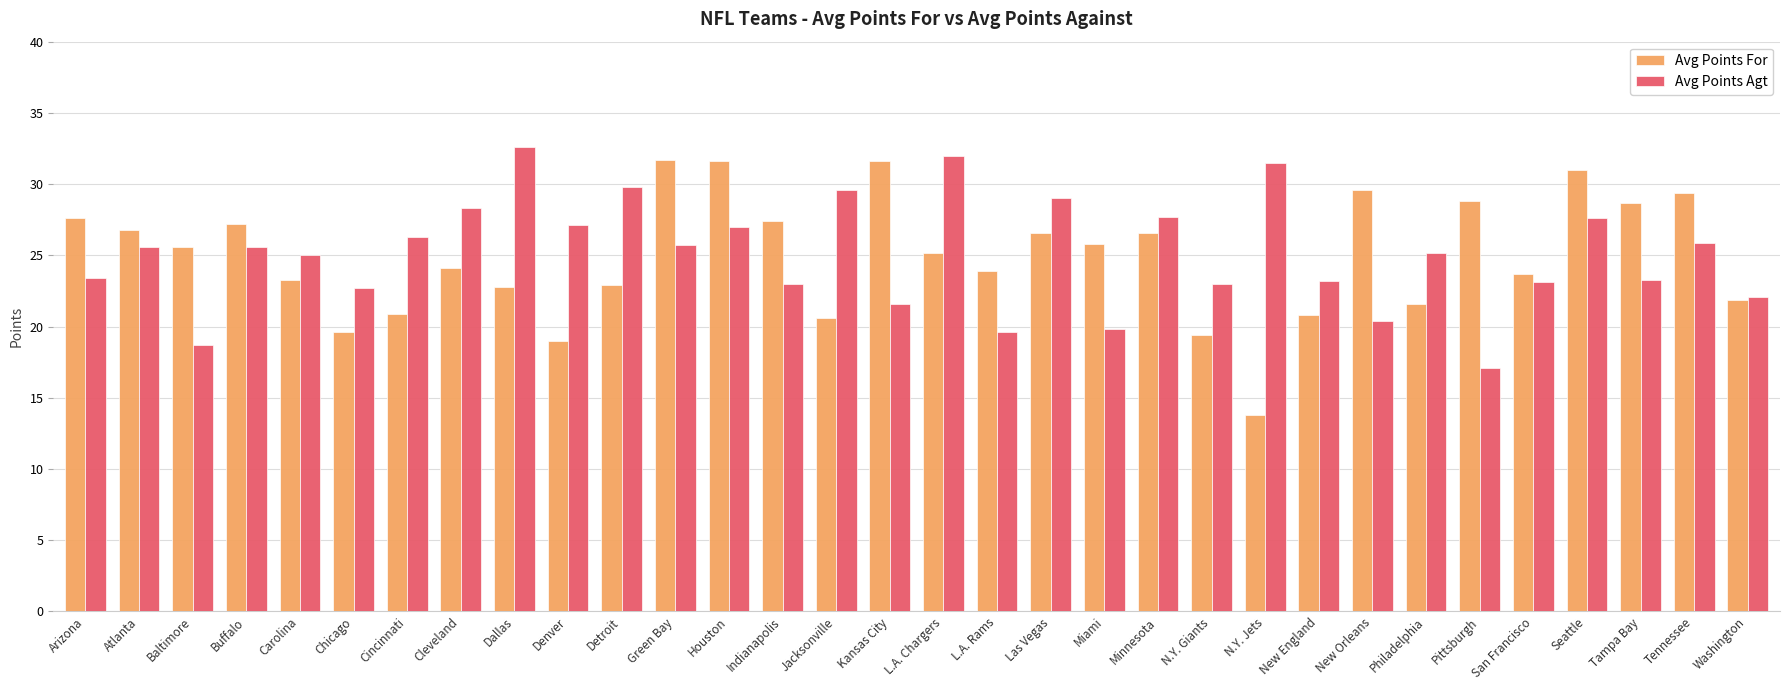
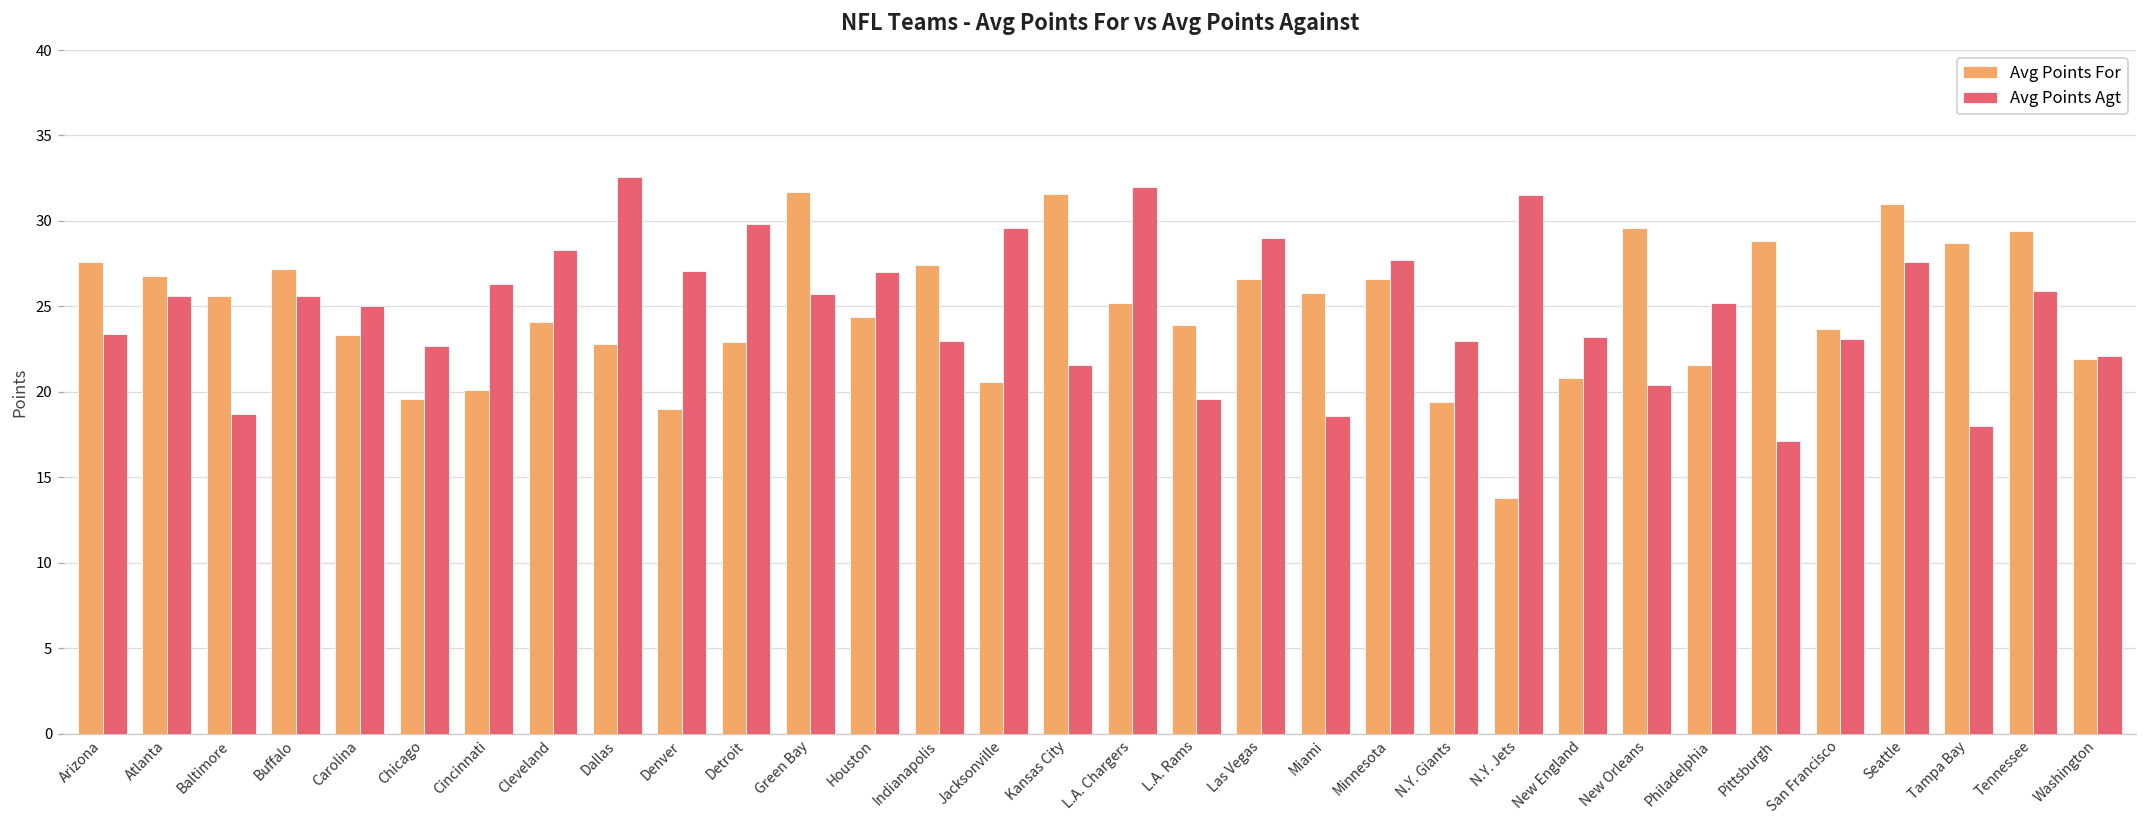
Avg Points For, Cincinnati: 20.9 -> 20.1
Avg Points For, Houston: 31.6 -> 24.4
Avg Points Agt, Miami: 19.8 -> 18.6
Avg Points Agt, Tampa Bay: 23.3 -> 18.0
